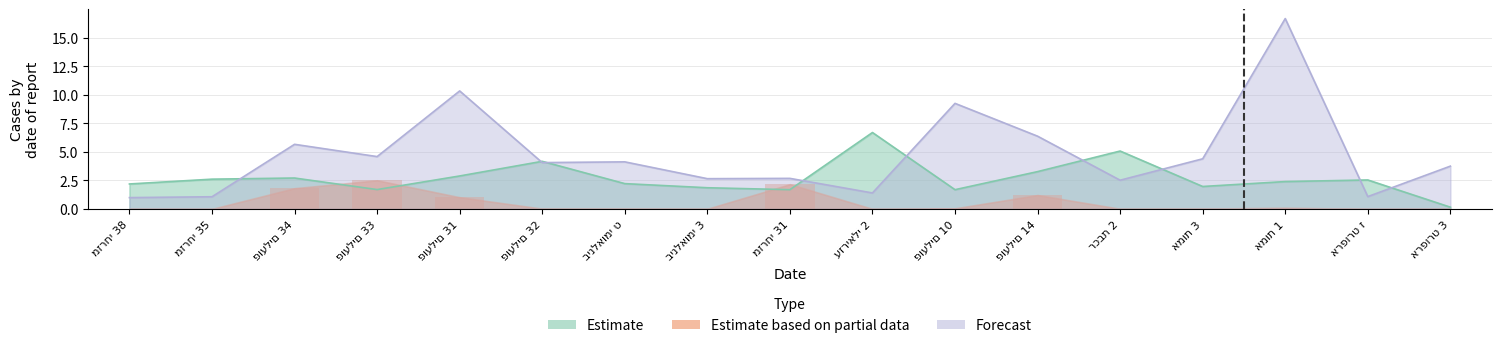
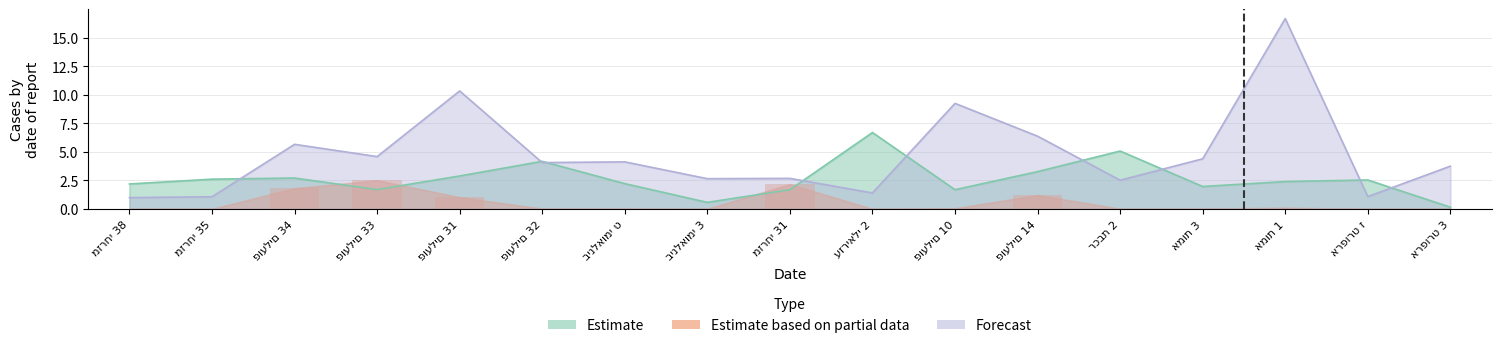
Estimate, בינלאומי 3: 1.9 -> 0.6
